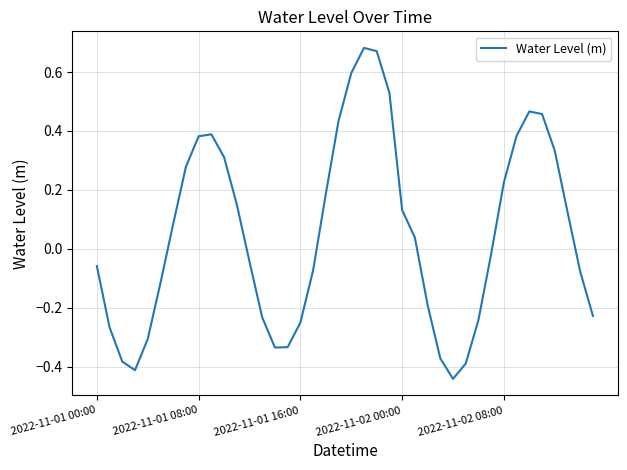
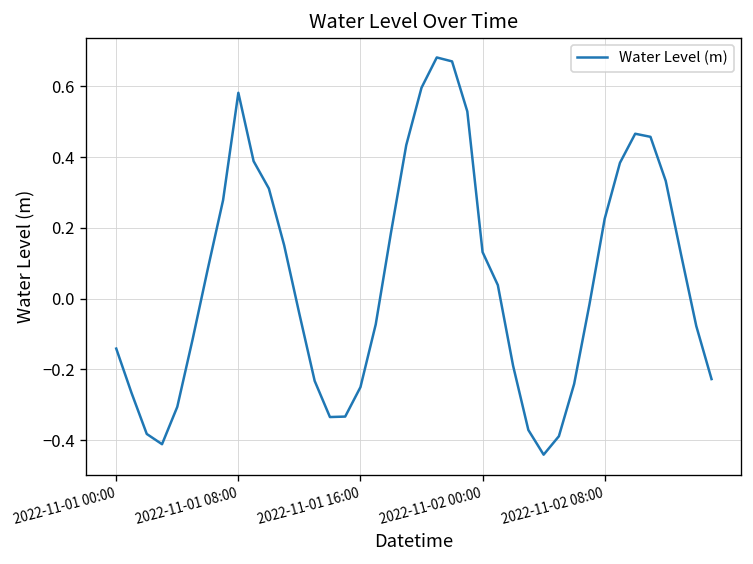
2022-11-01 00:00: -0.06 -> -0.14
2022-11-01 08:00: 0.38 -> 0.58
